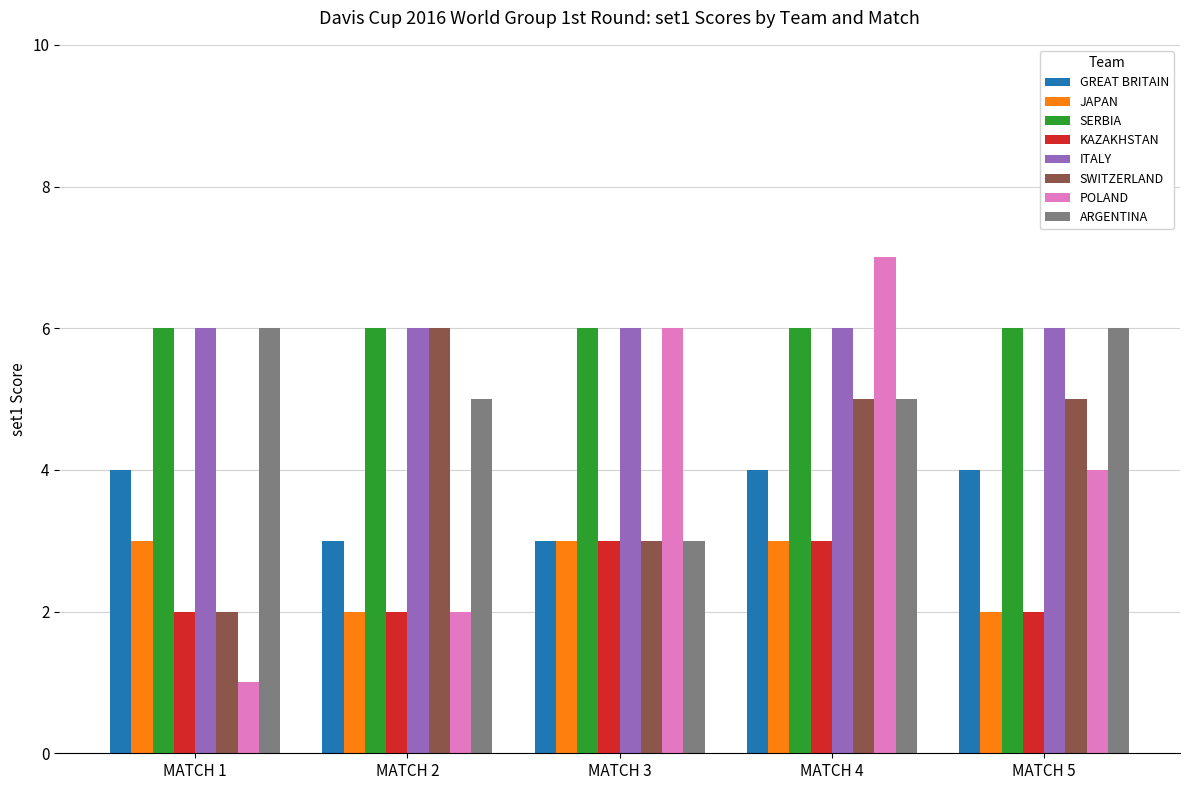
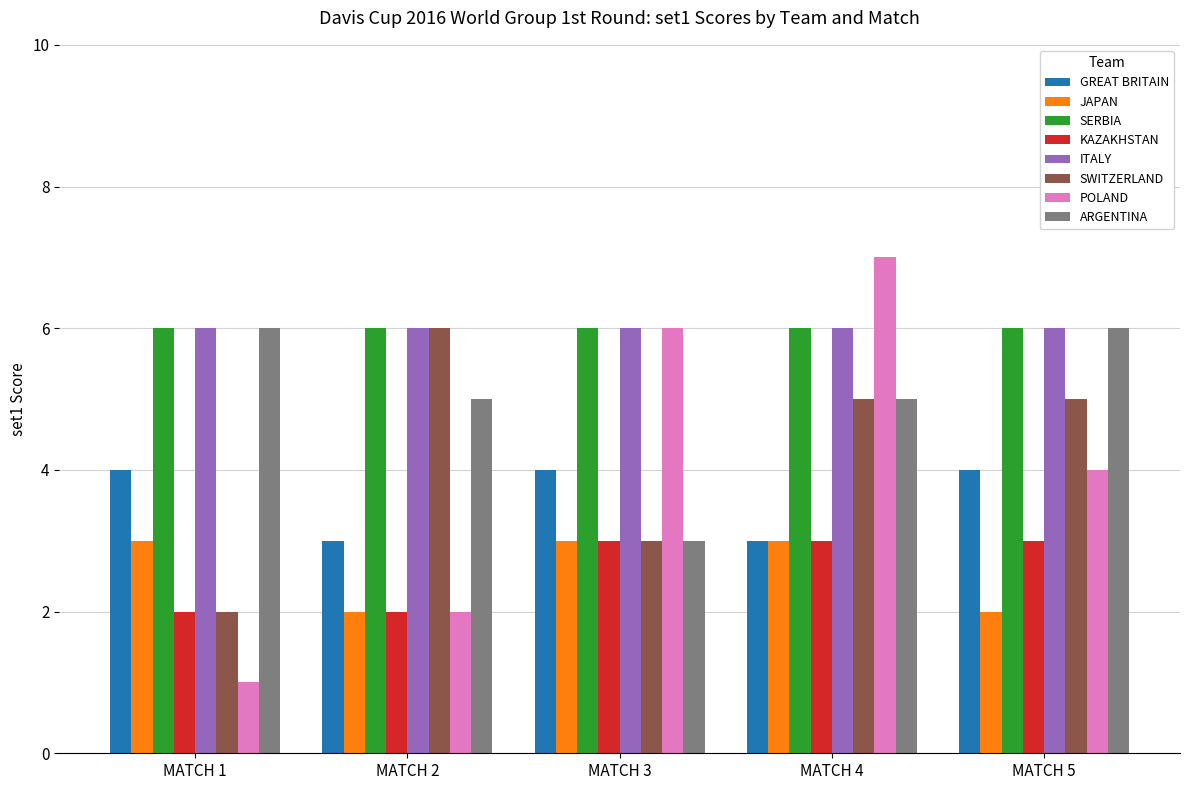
GREAT BRITAIN, MATCH 3: 3 -> 4
GREAT BRITAIN, MATCH 4: 4 -> 3
KAZAKHSTAN, MATCH 5: 2 -> 3
